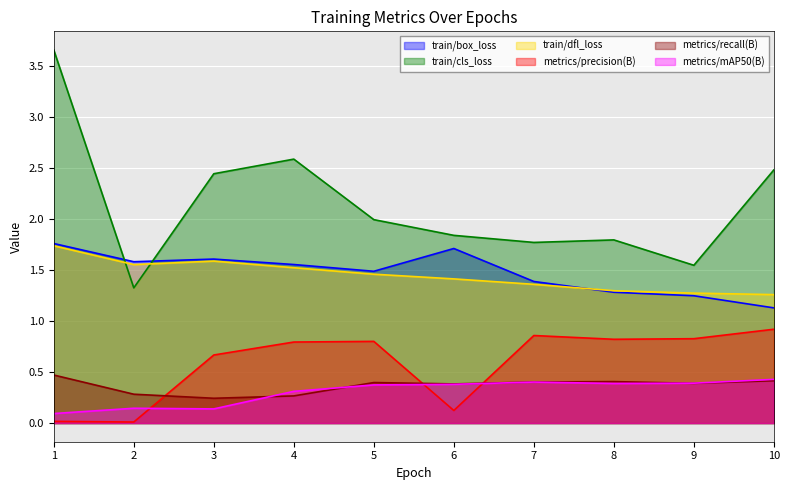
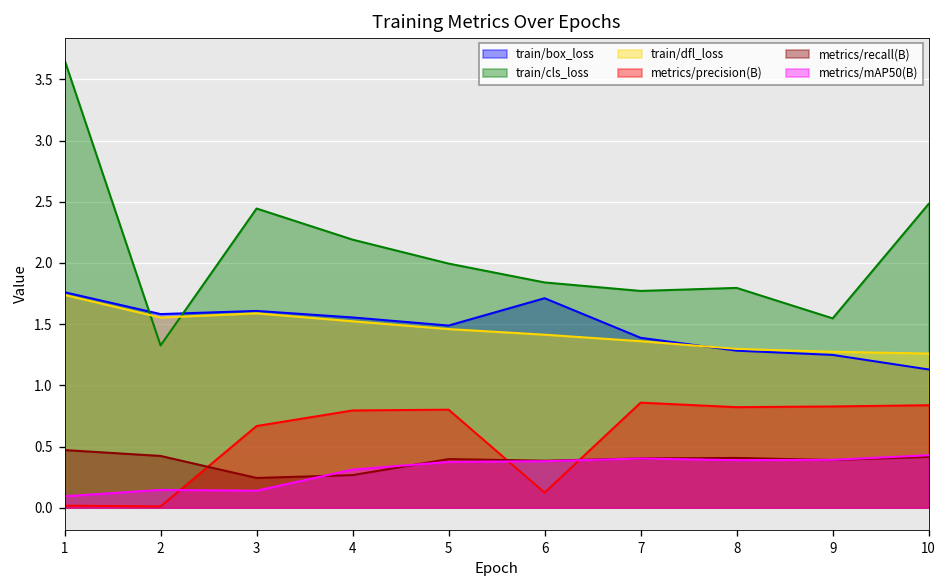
metrics/recall(B), 2: 0.28 -> 0.42
train/cls_loss, 4: 2.59 -> 2.19
metrics/precision(B), 10: 0.92 -> 0.84
